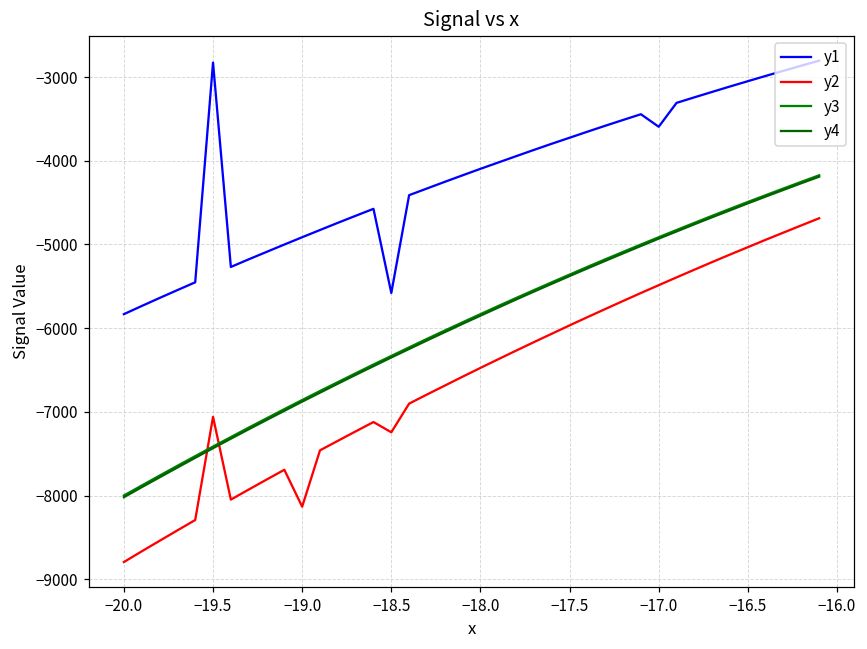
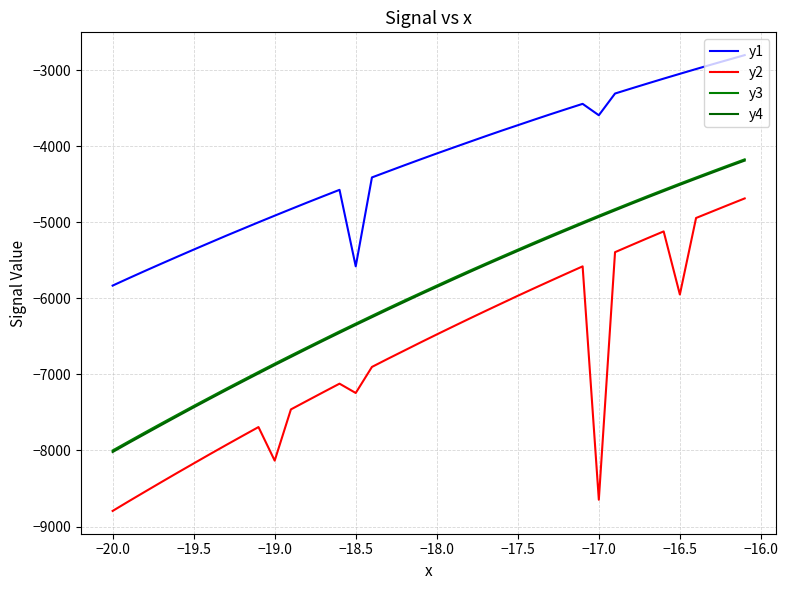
y1, −19.5: -2800 -> -5400
y2, −19.5: -7100 -> -8200
y2, −17.0: -5500 -> -8600
y2, −16.5: -5000 -> -5900
